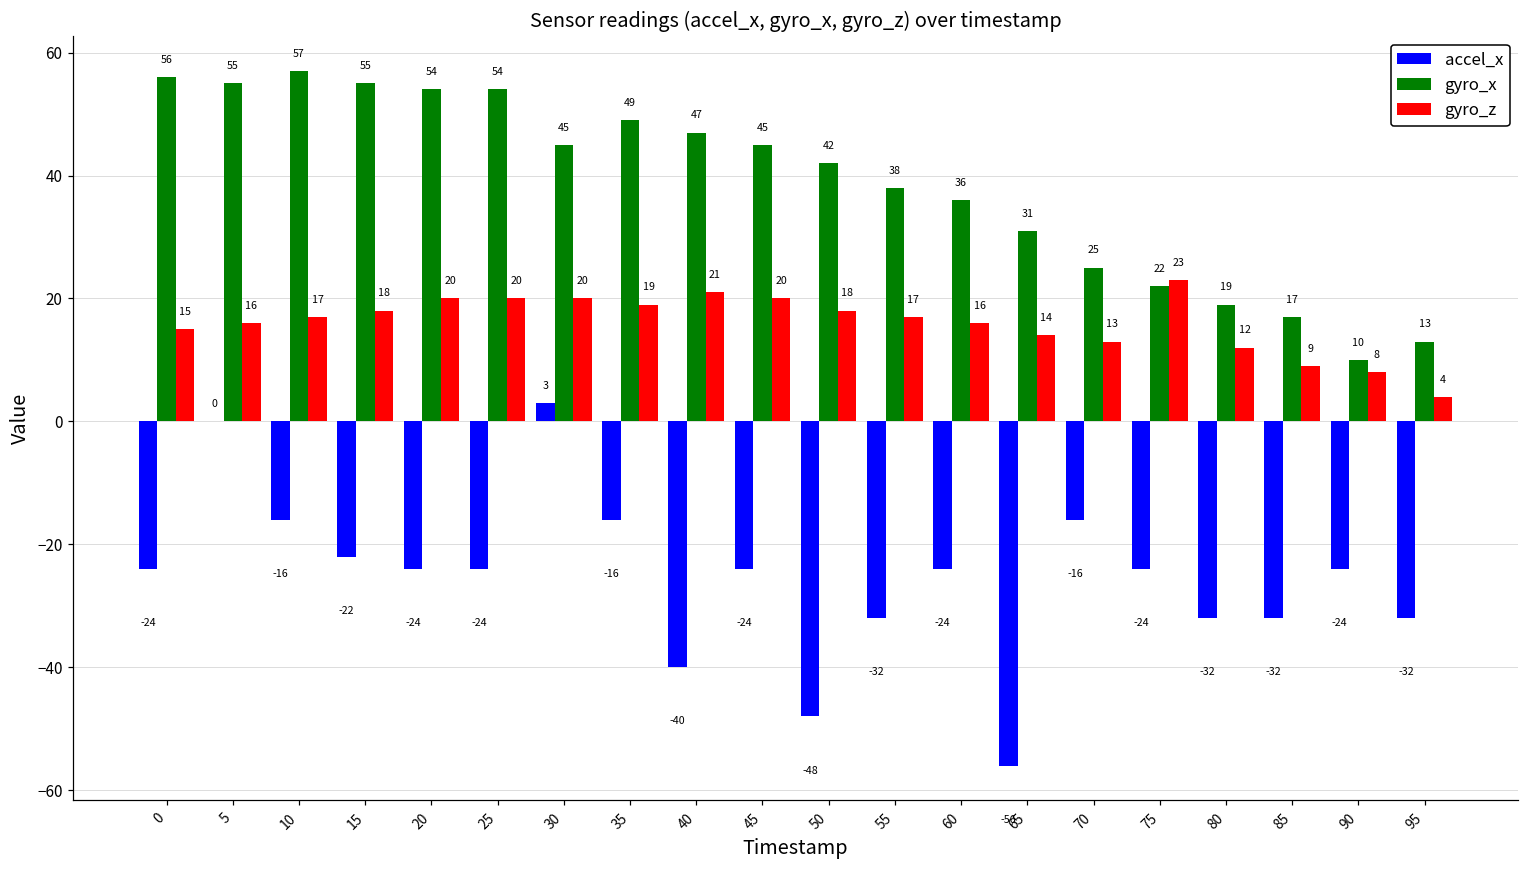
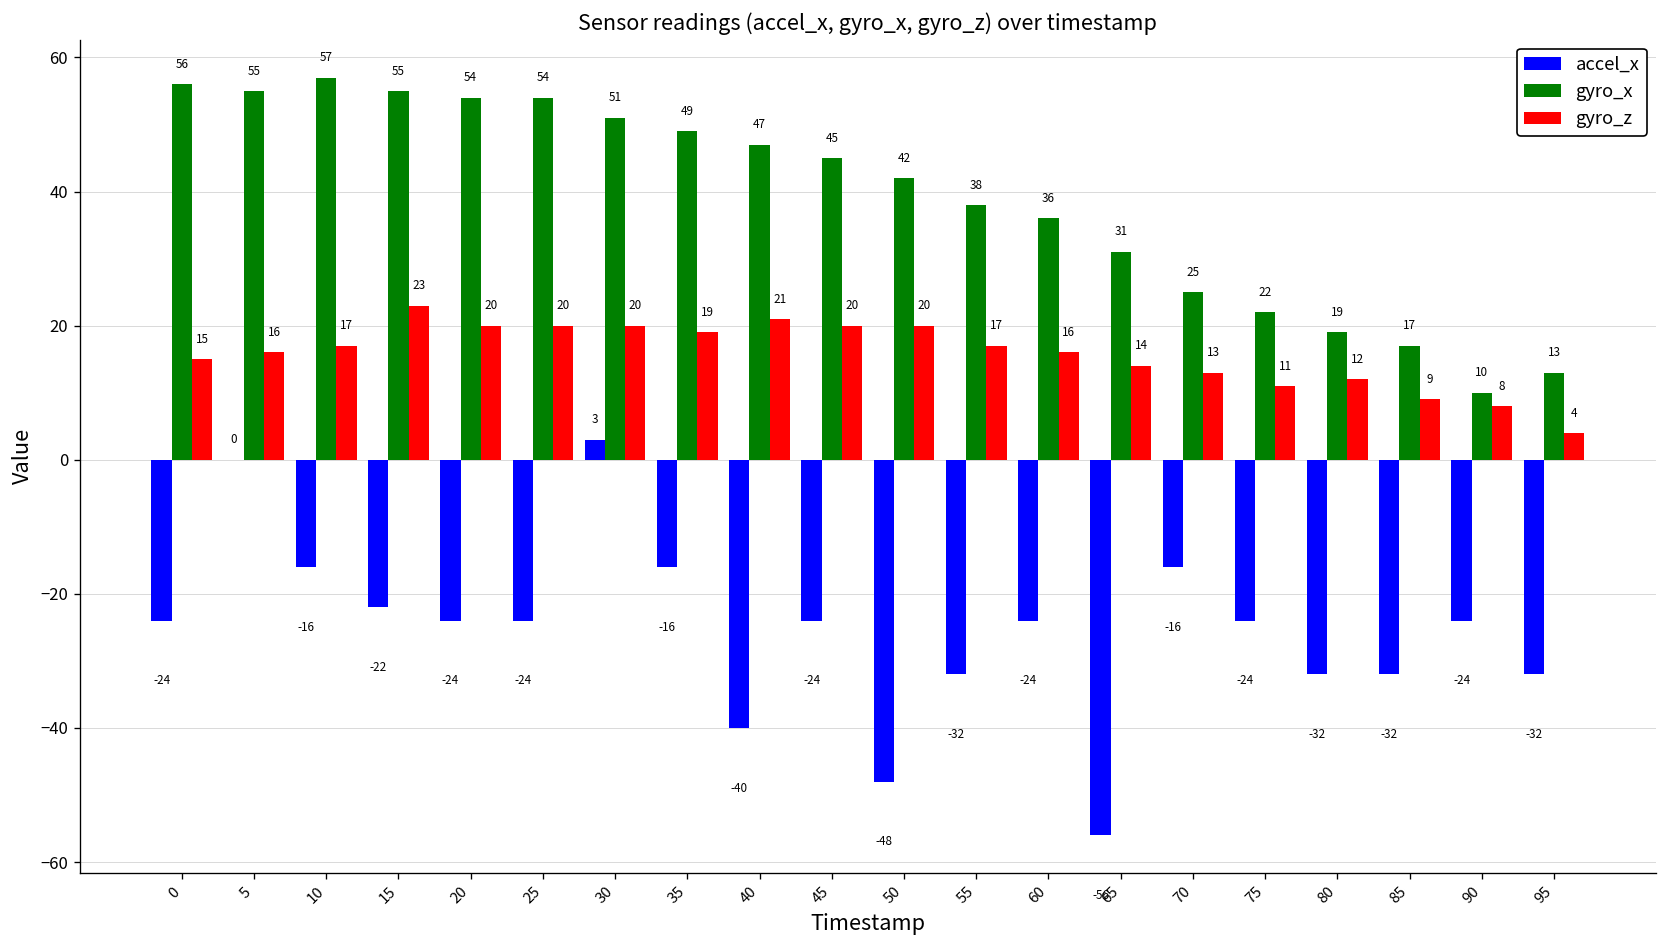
gyro_z, 15: 18 -> 23
gyro_x, 30: 45 -> 51
gyro_z, 50: 18 -> 20
gyro_z, 75: 23 -> 11
